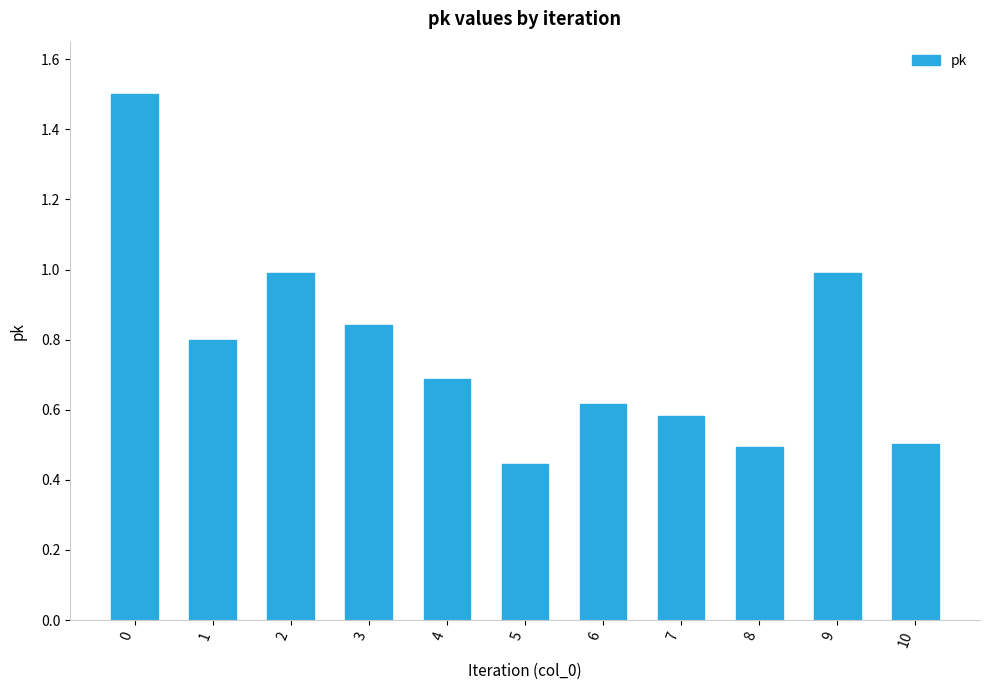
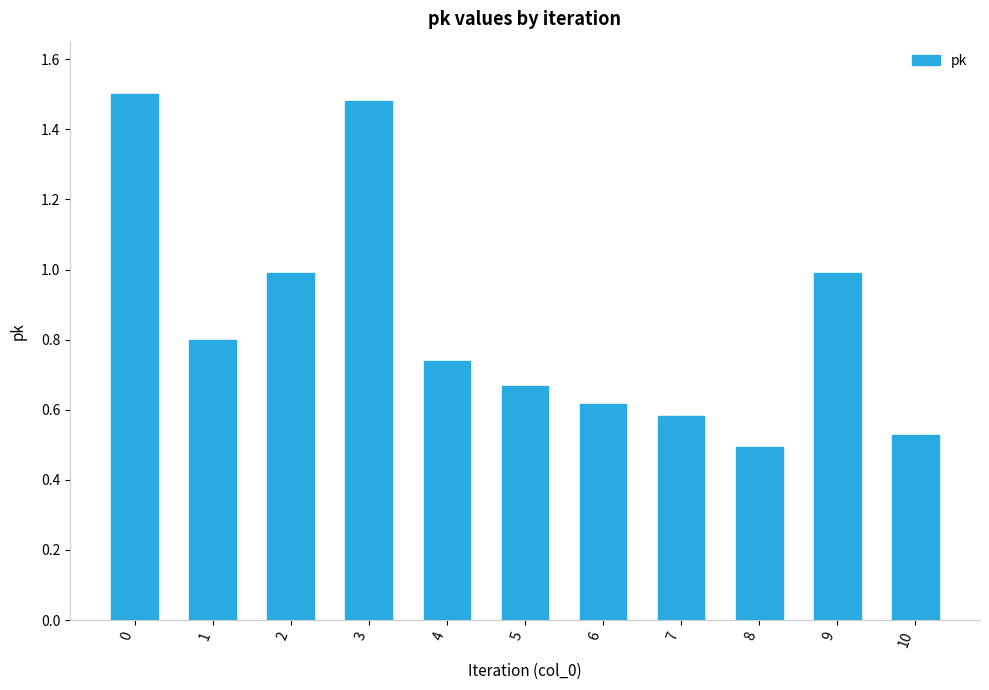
3: 0.84 -> 1.48
4: 0.69 -> 0.74
5: 0.45 -> 0.67
10: 0.50 -> 0.53
